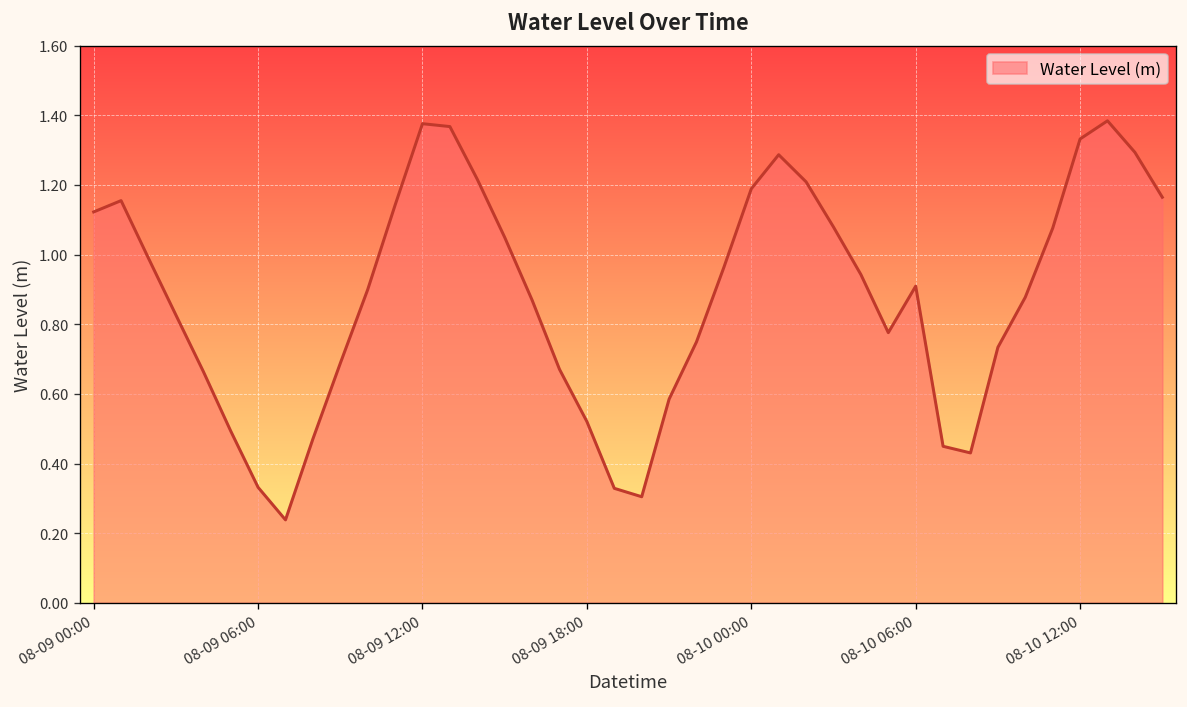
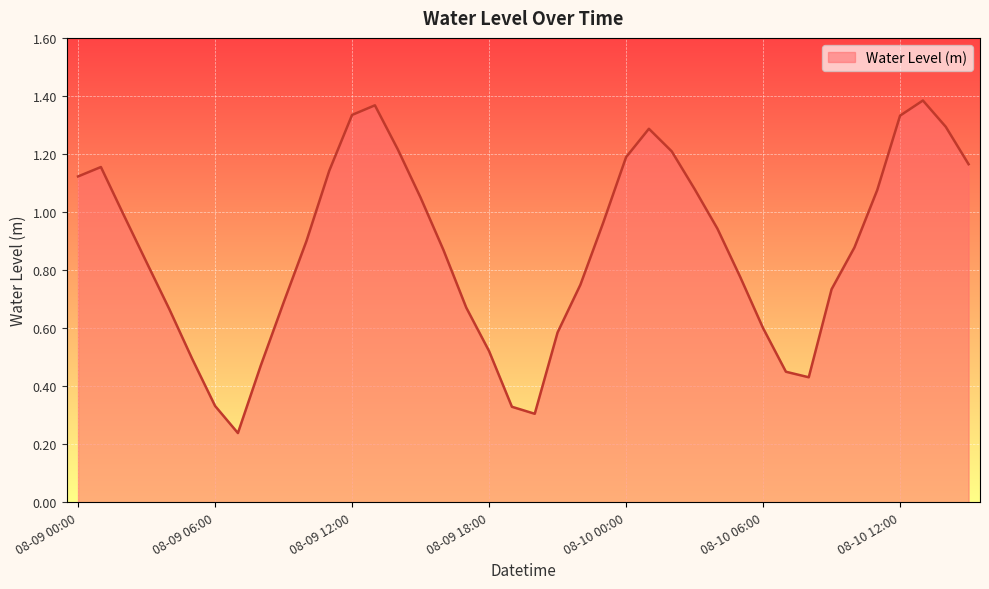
08-09 12:00: 1.38 -> 1.33
08-10 06:00: 0.91 -> 0.60
